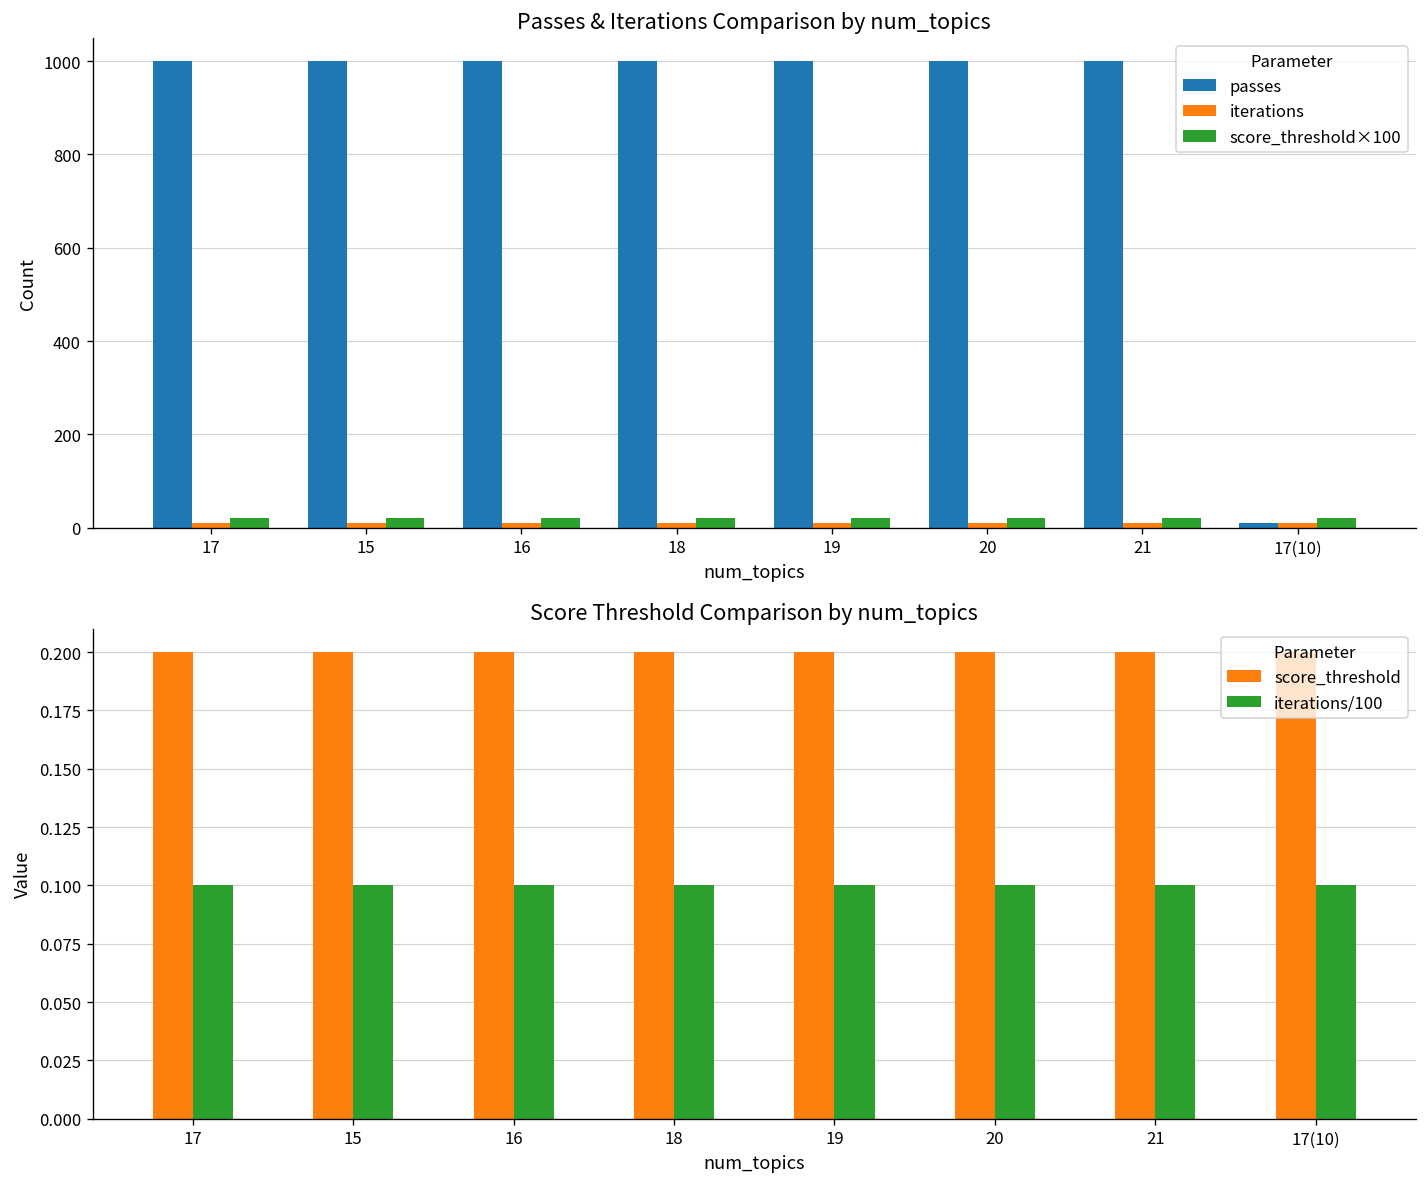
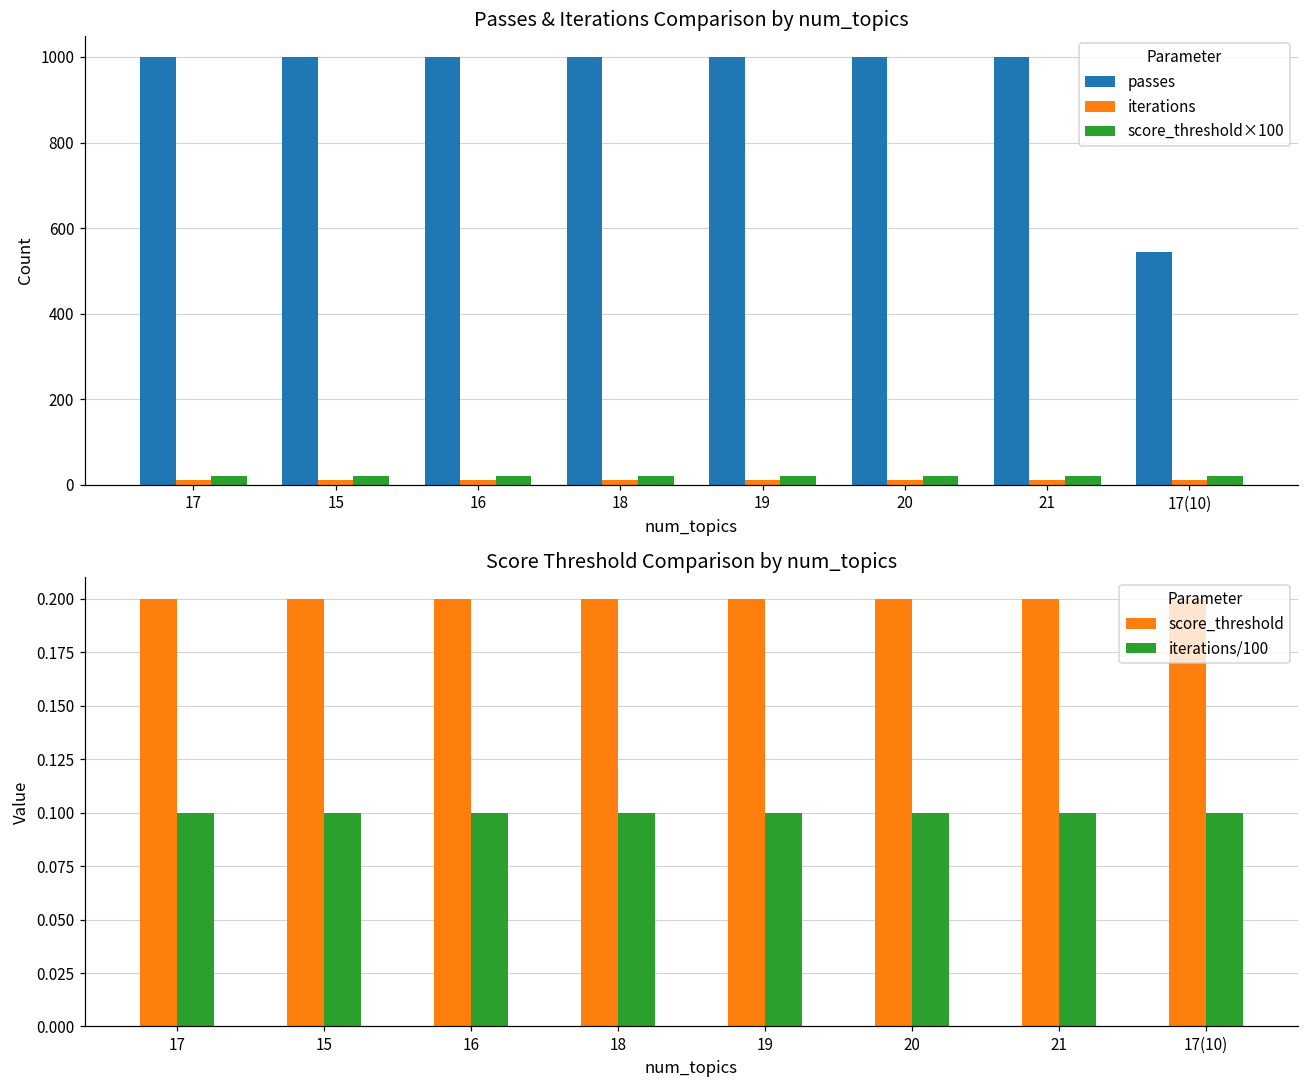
Passes & Iterations Comparison by num_topics, passes, 17(10): 10 -> 540
